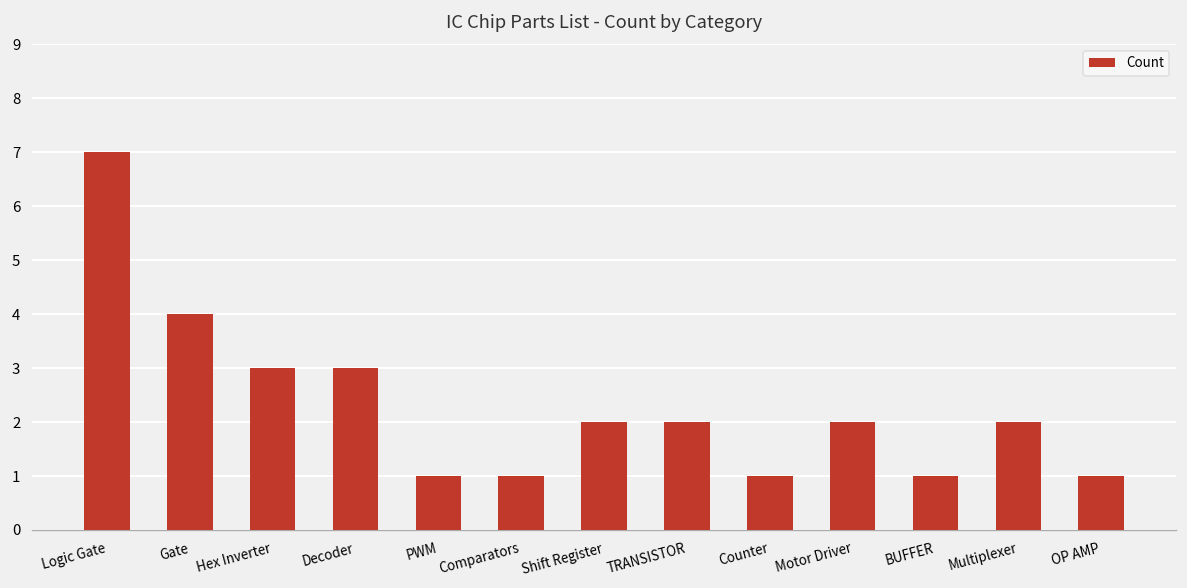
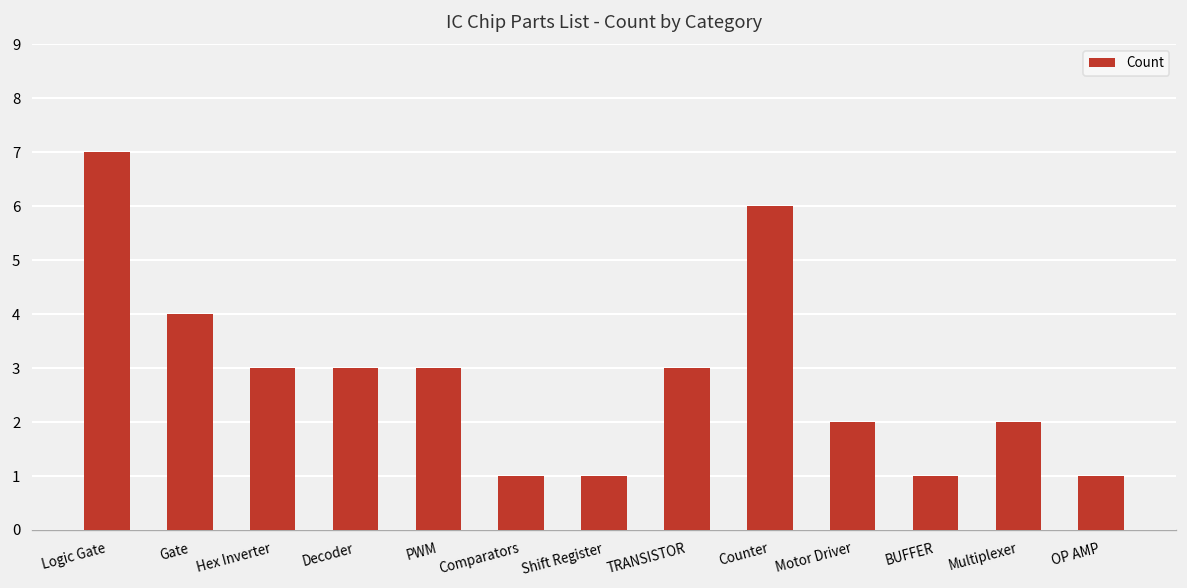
PWM: 1 -> 3
Shift Register: 2 -> 1
TRANSISTOR: 2 -> 3
Counter: 1 -> 6
